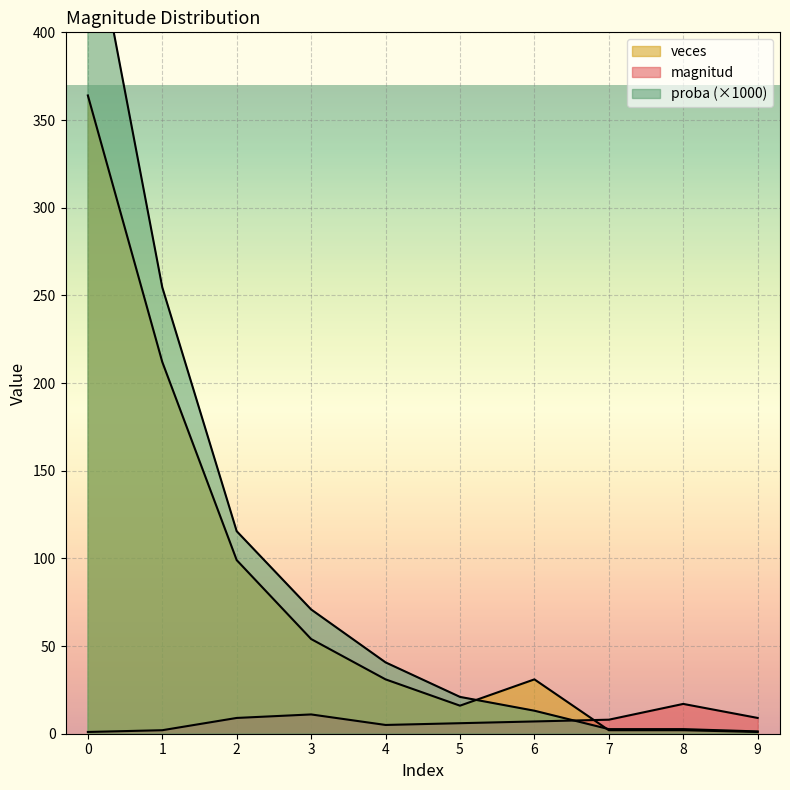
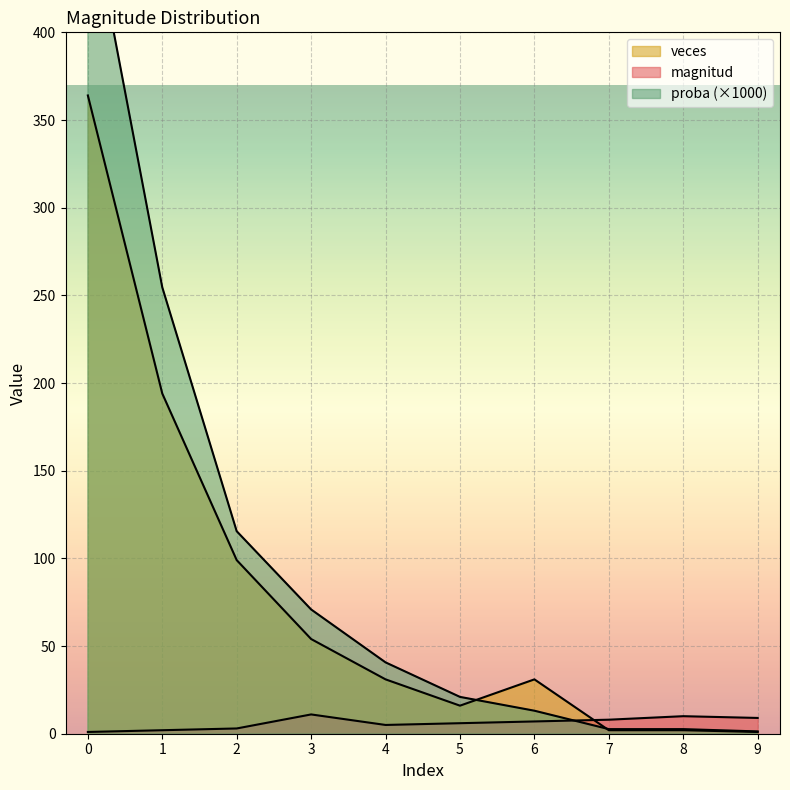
veces, 1: 212 -> 194
magnitud, 2: 9 -> 3
magnitud, 8: 17 -> 10
